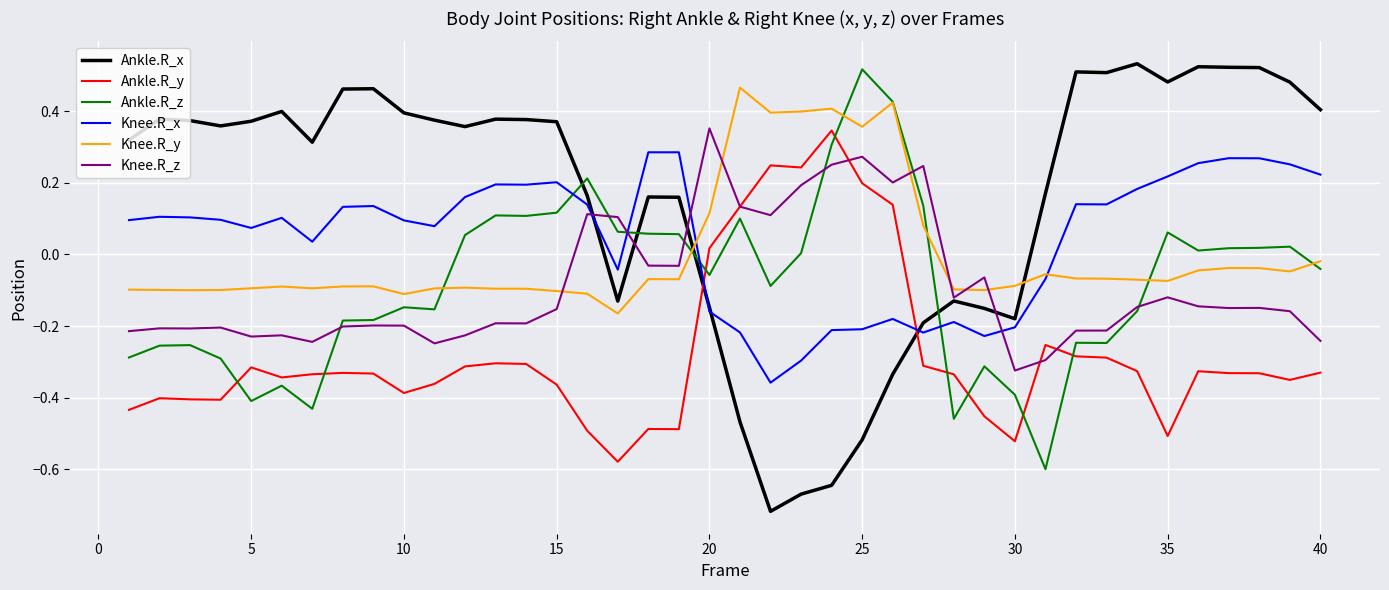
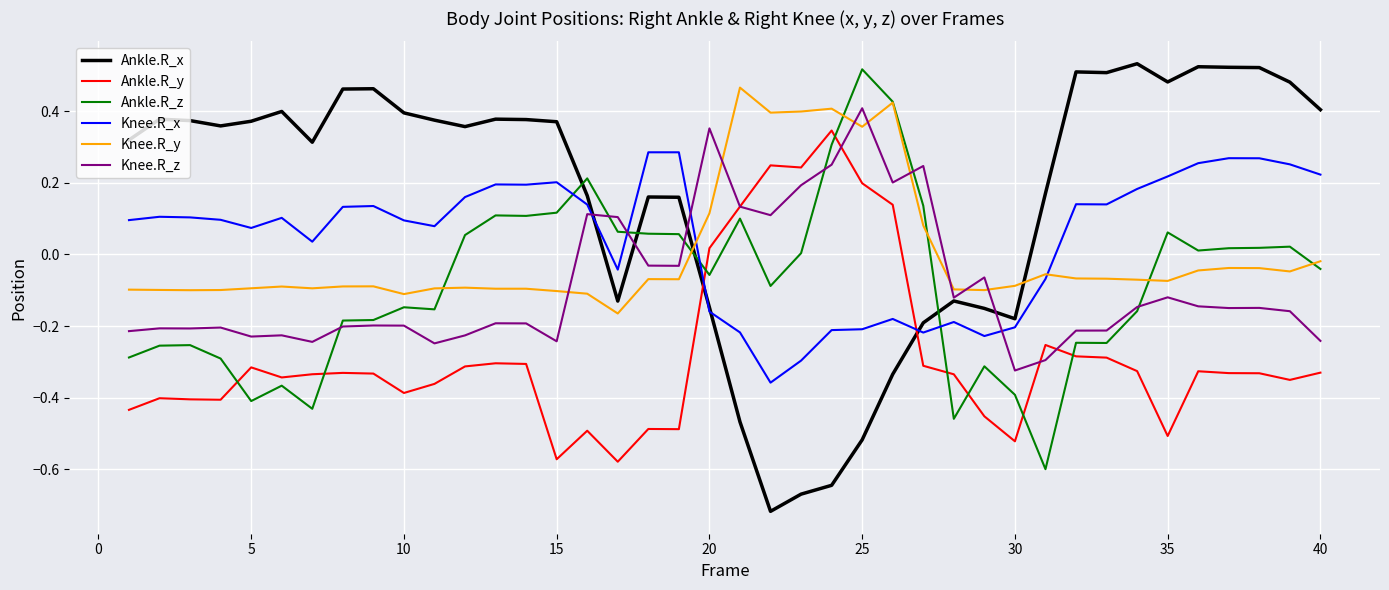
Ankle.R_y, 15: -0.36 -> -0.57
Knee.R_z, 15: -0.15 -> -0.24
Knee.R_z, 25: 0.27 -> 0.41
